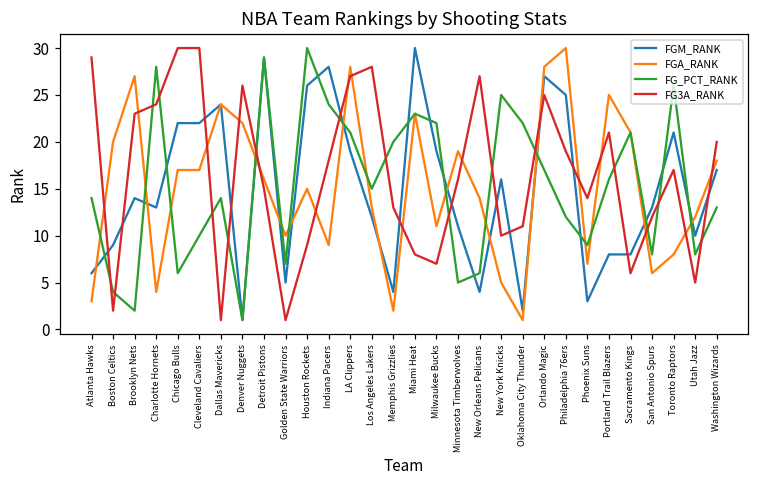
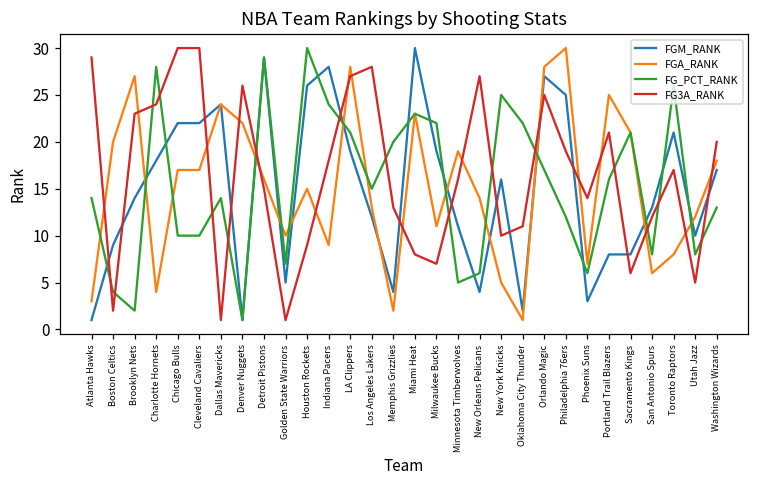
FGM_RANK, Atlanta Hawks: 6 -> 1
FGM_RANK, Charlotte Hornets: 13 -> 18
FG_PCT_RANK, Chicago Bulls: 6 -> 10
FG_PCT_RANK, Phoenix Suns: 9 -> 6
